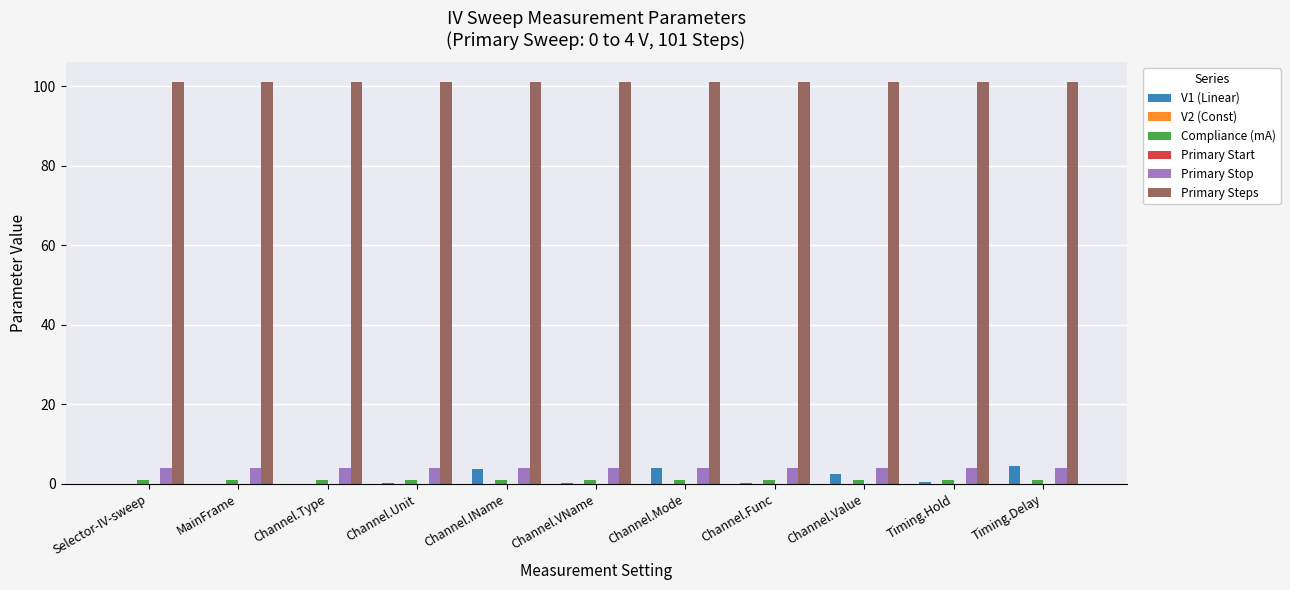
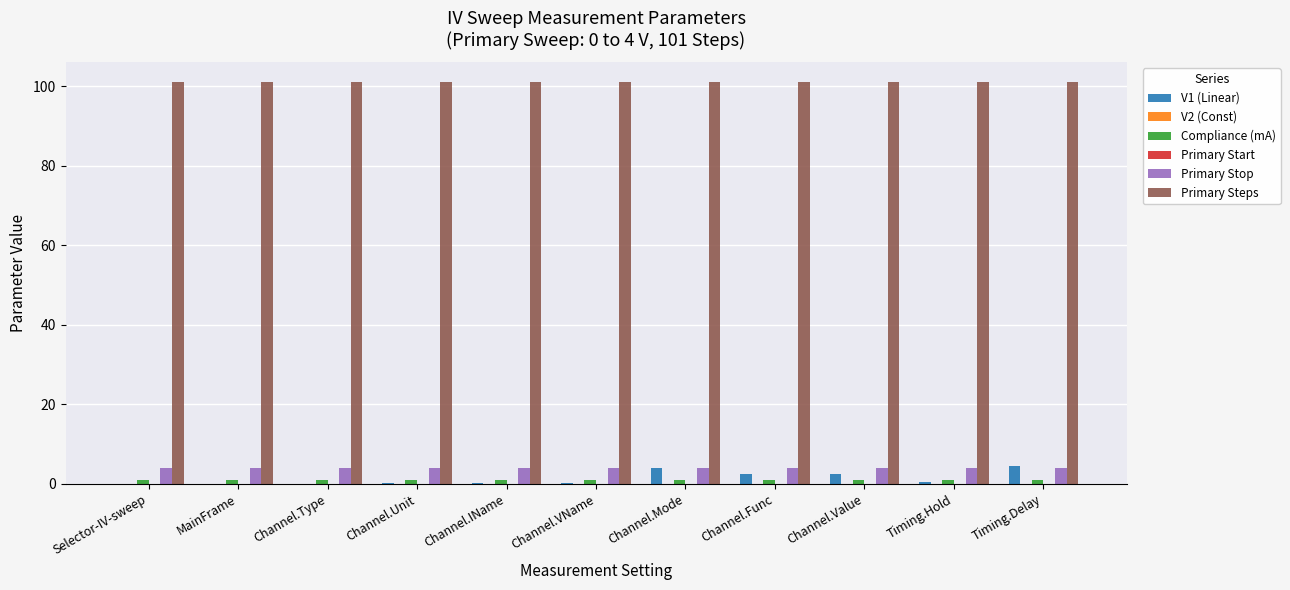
V1 (Linear), Channel.IName: 4 -> 0
V1 (Linear), Channel.Func: 0 -> 3
